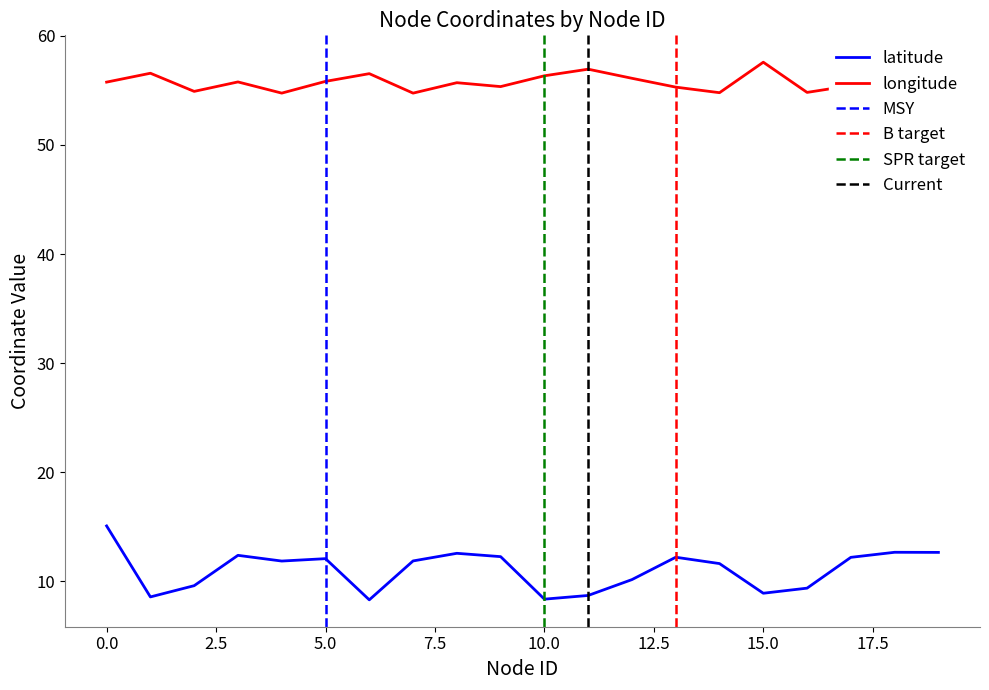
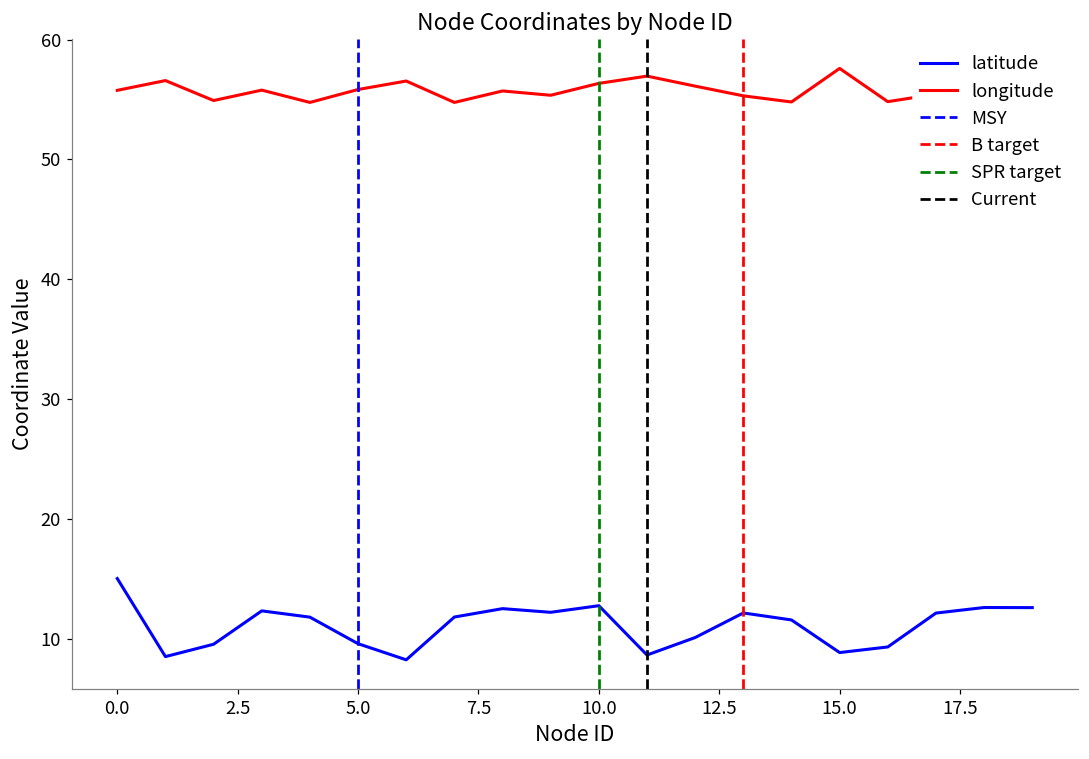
latitude, 5.0: 12.1 -> 9.6
latitude, 10.0: 8.4 -> 12.8
